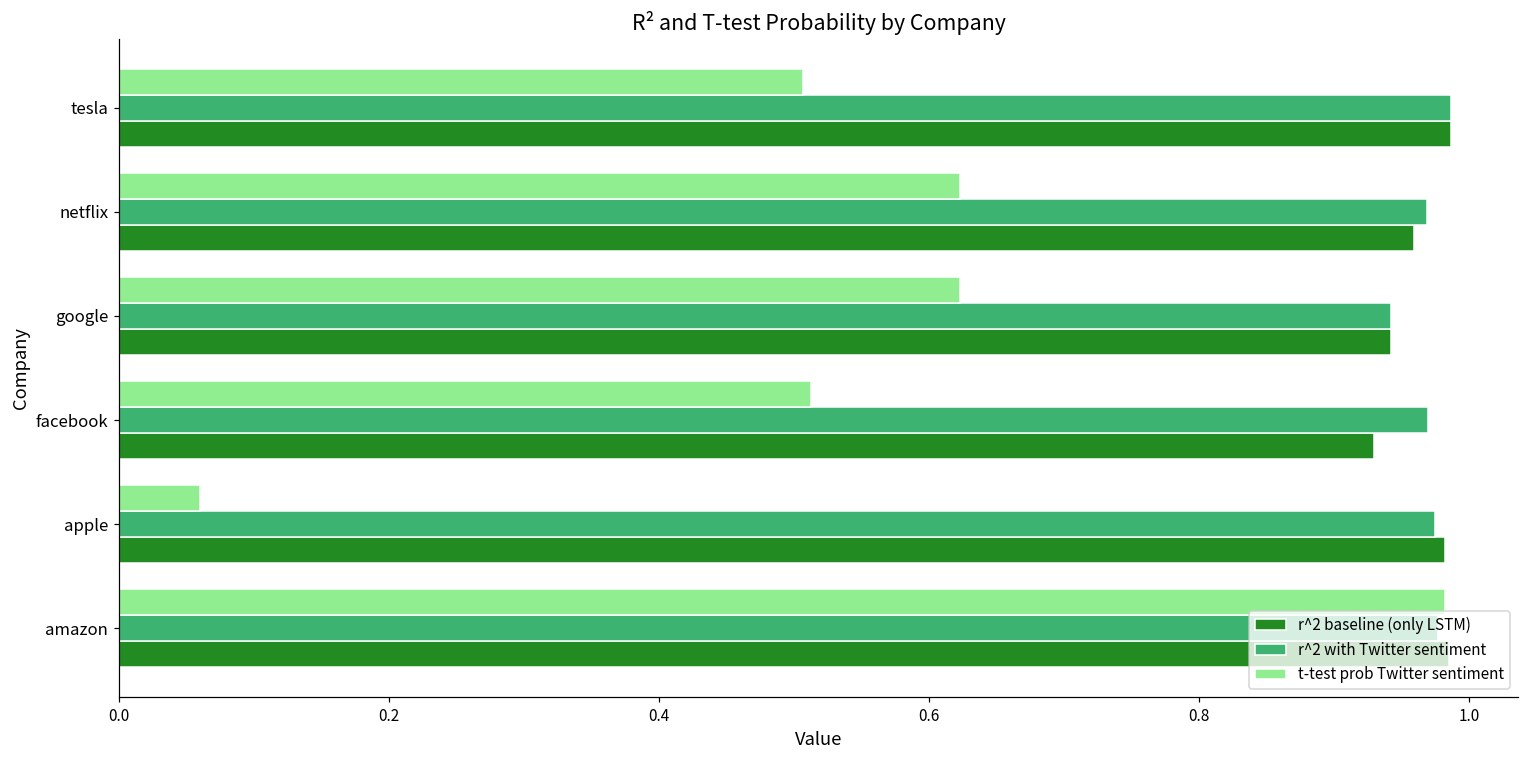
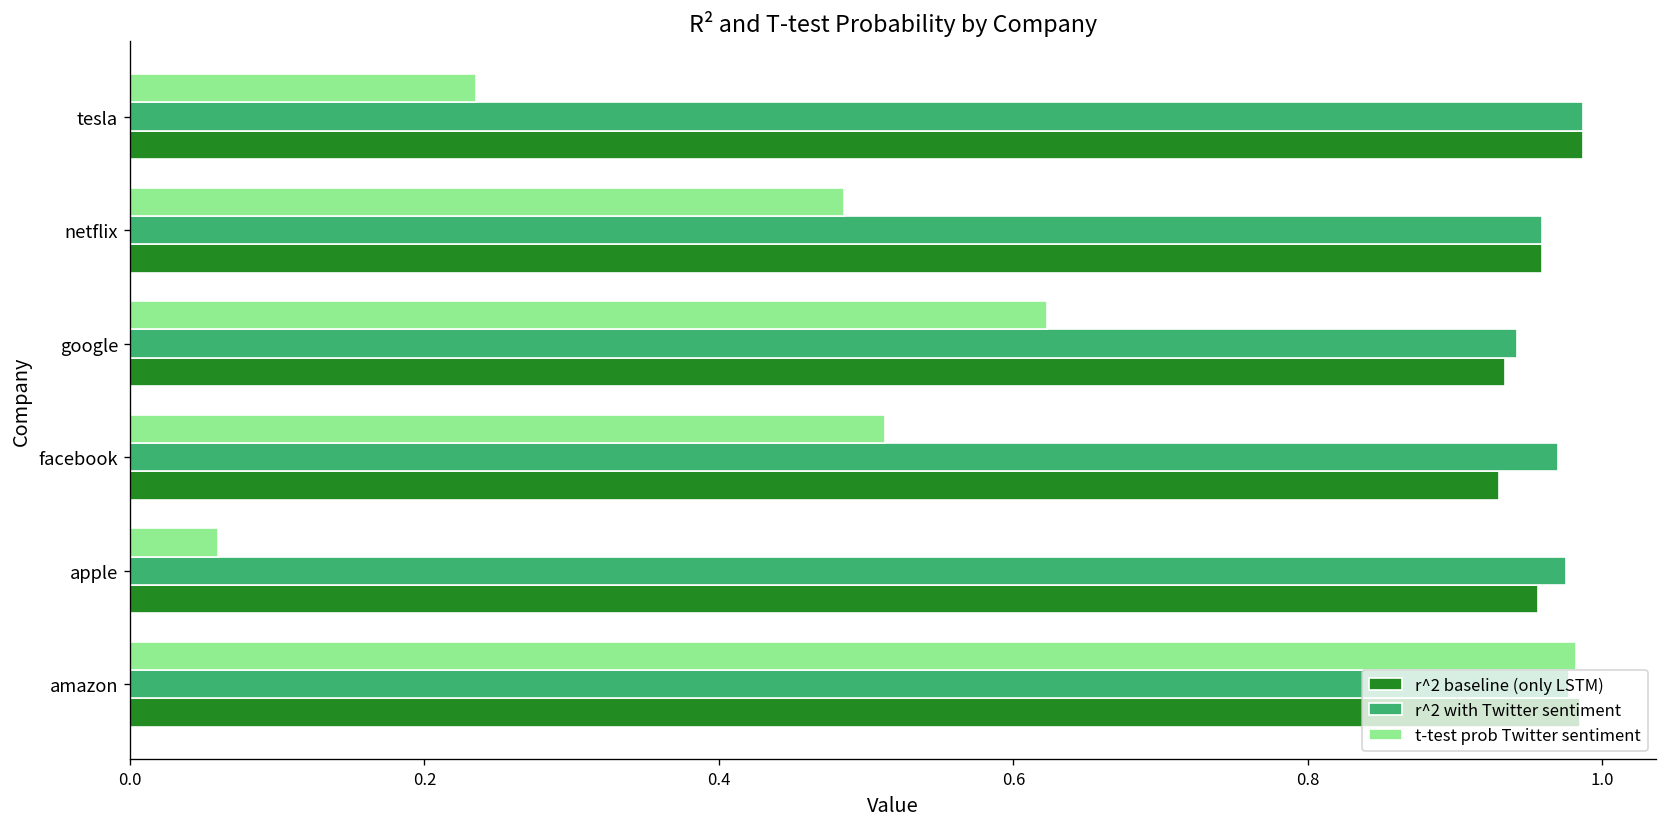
t-test prob Twitter sentiment, tesla: 0.507 -> 0.235
t-test prob Twitter sentiment, netflix: 0.623 -> 0.485
r^2 with Twitter sentiment, netflix: 0.969 -> 0.959
r^2 baseline (only LSTM), google: 0.942 -> 0.934
r^2 baseline (only LSTM), apple: 0.982 -> 0.956
